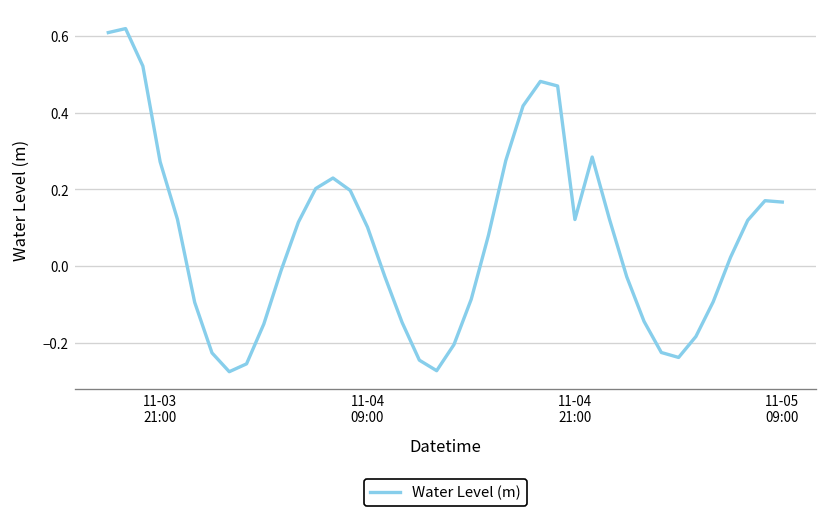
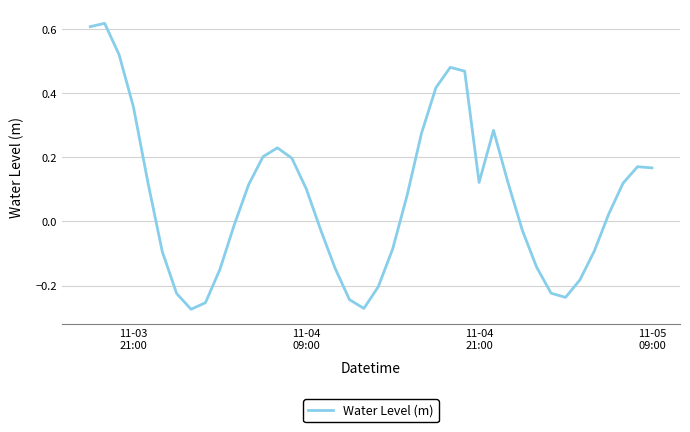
11-03 21:00: 0.27 -> 0.36
